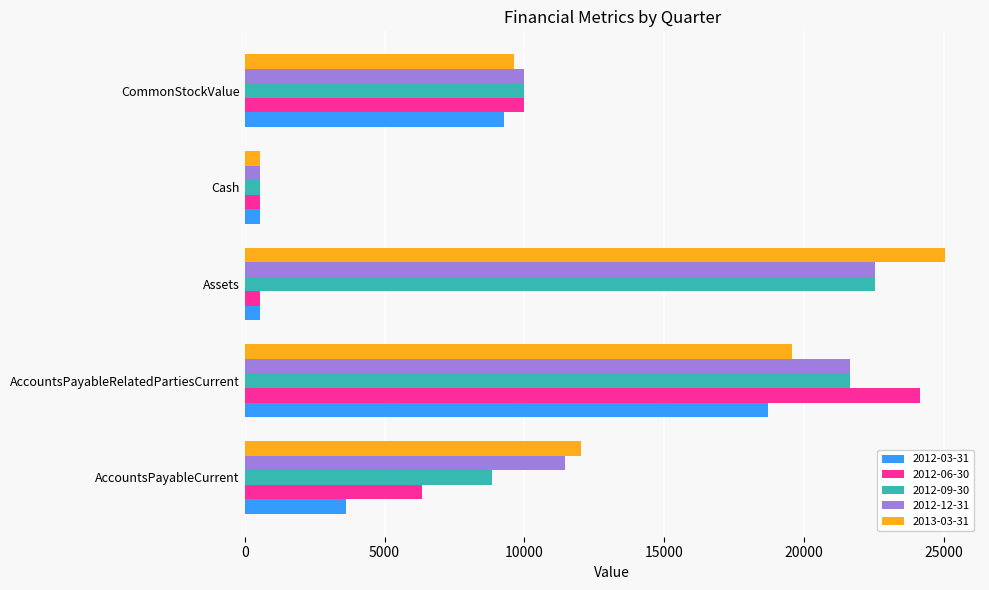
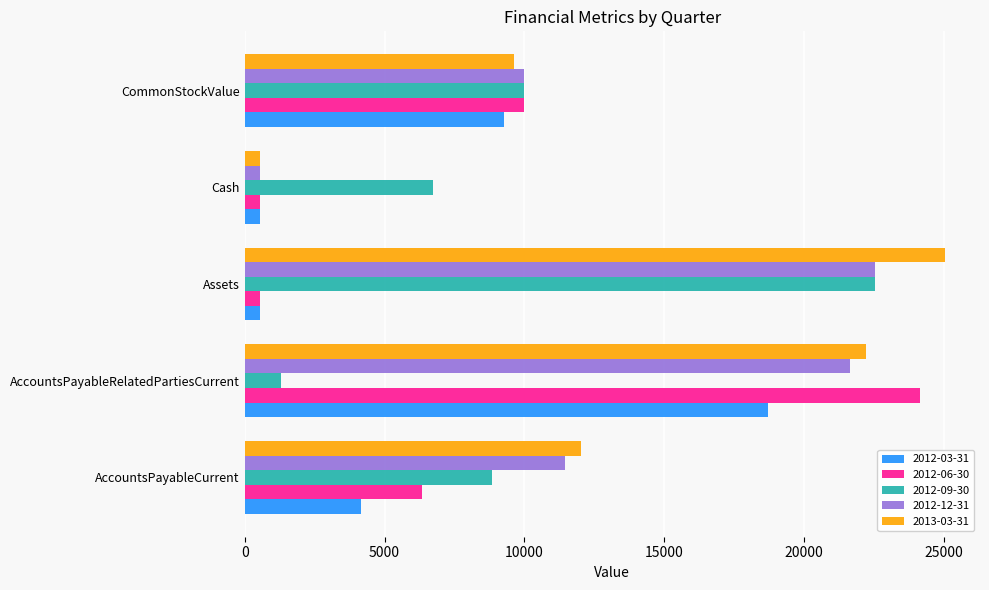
2012-09-30, Cash: 500 -> 6700
2013-03-31, AccountsPayableRelatedPartiesCurrent: 19600 -> 22200
2012-09-30, AccountsPayableRelatedPartiesCurrent: 21600 -> 1300
2012-03-31, AccountsPayableCurrent: 3600 -> 4200
